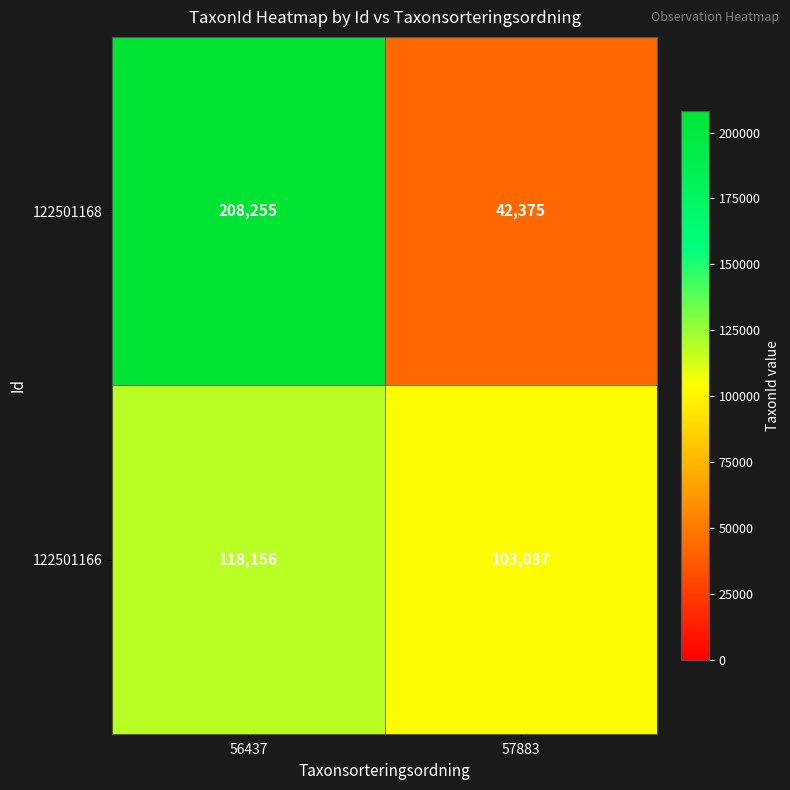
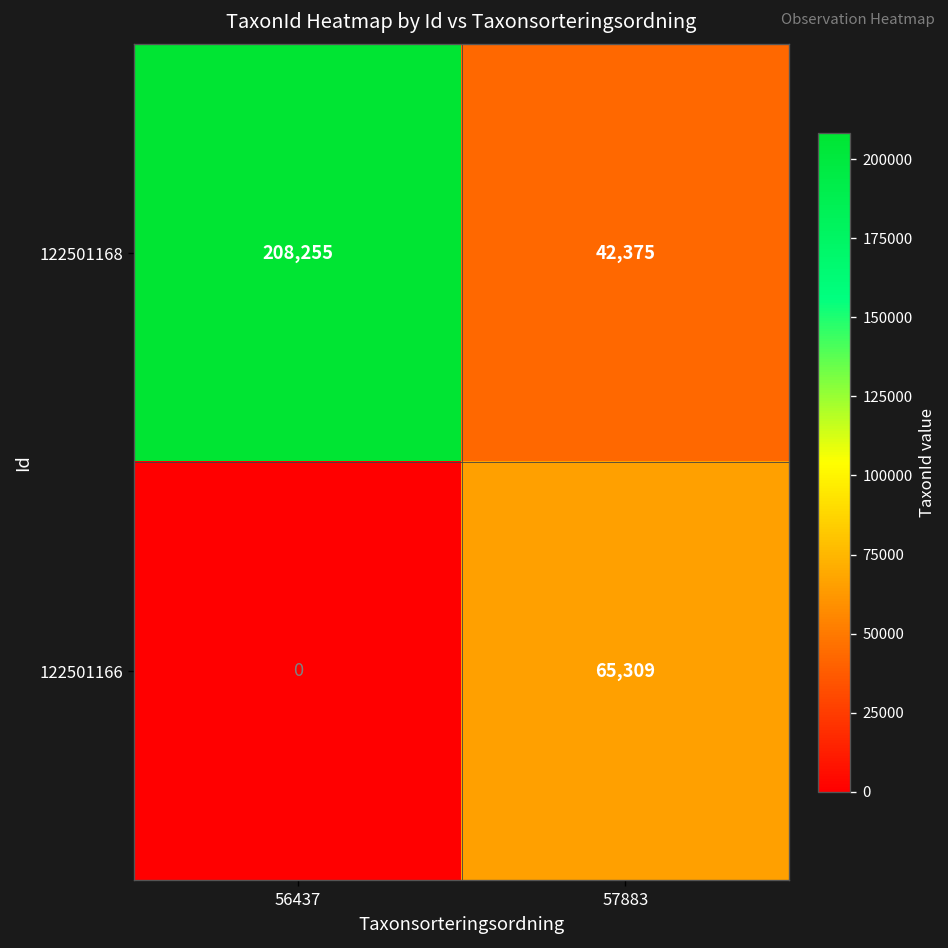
122501166, 56437: 118,156 -> 0
122501166, 57883: 103,037 -> 65,309
